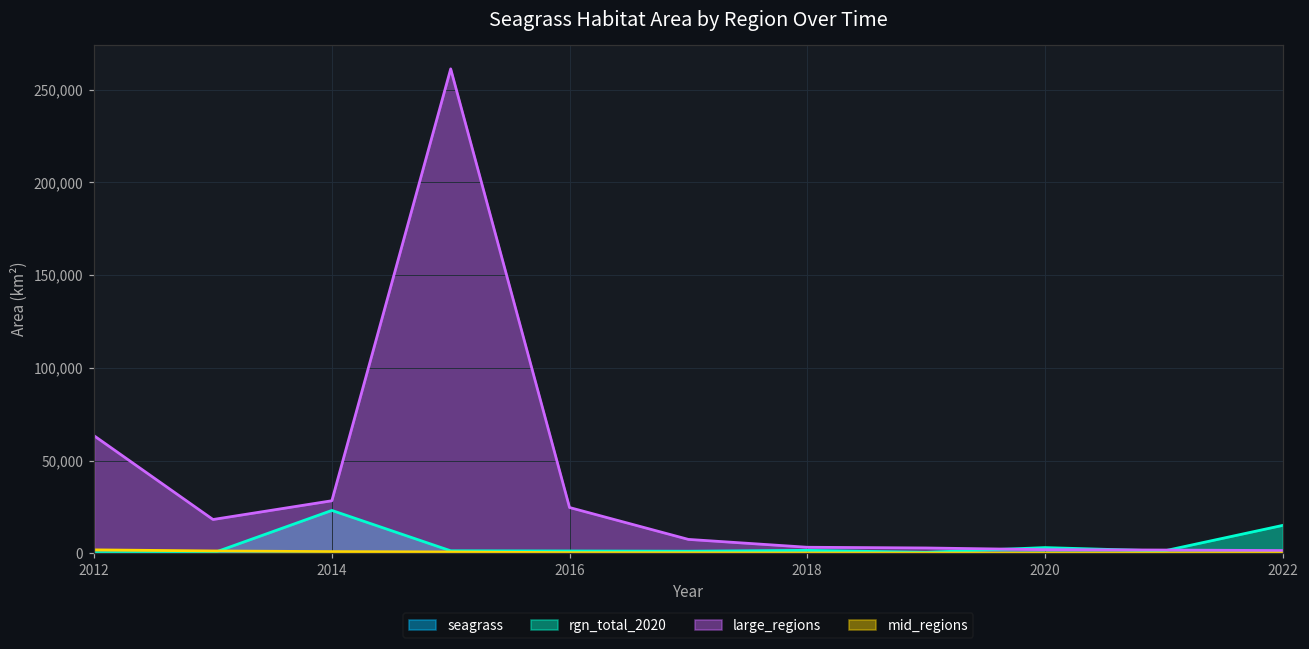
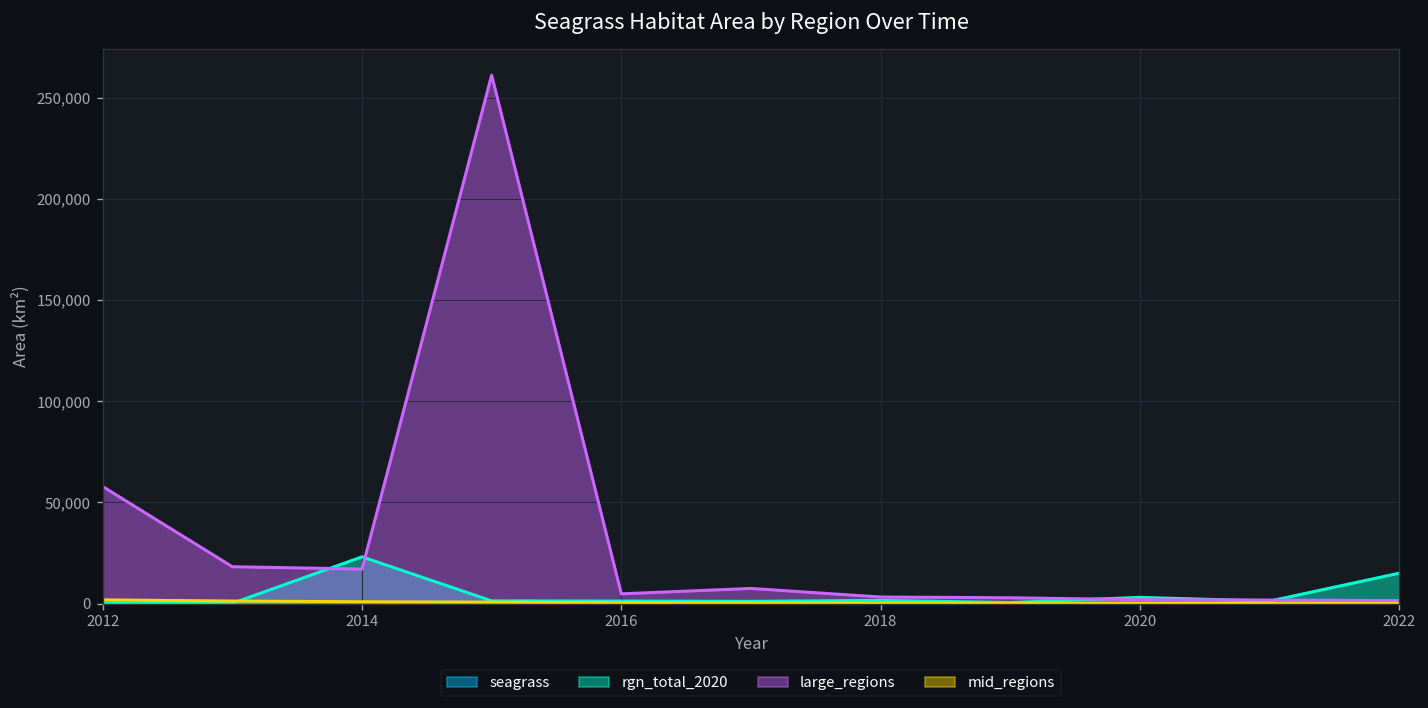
large_regions, 2012: 63,000 -> 58,000
large_regions, 2014: 28,000 -> 17,000
large_regions, 2016: 25,000 -> 5,000
